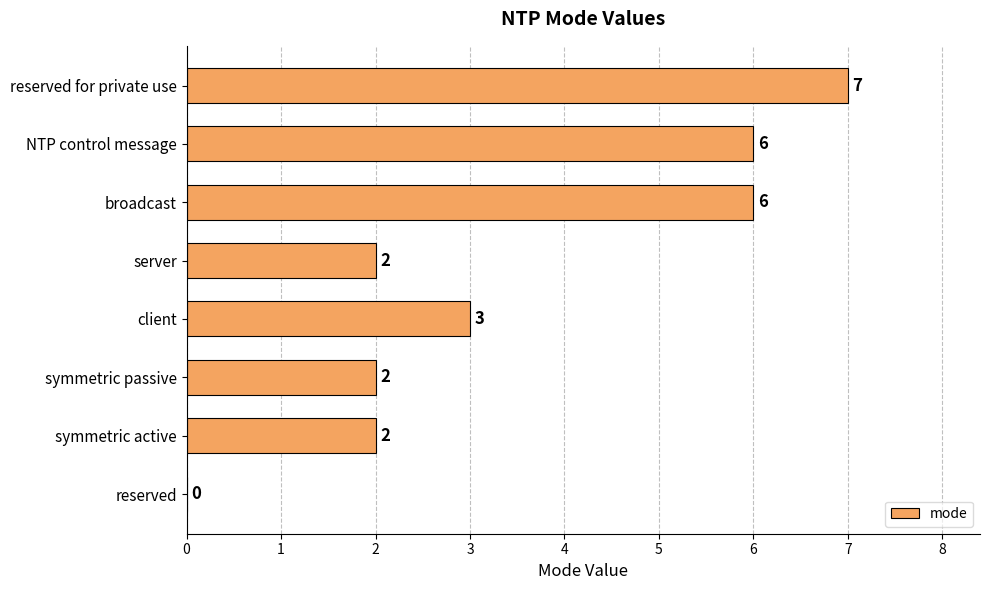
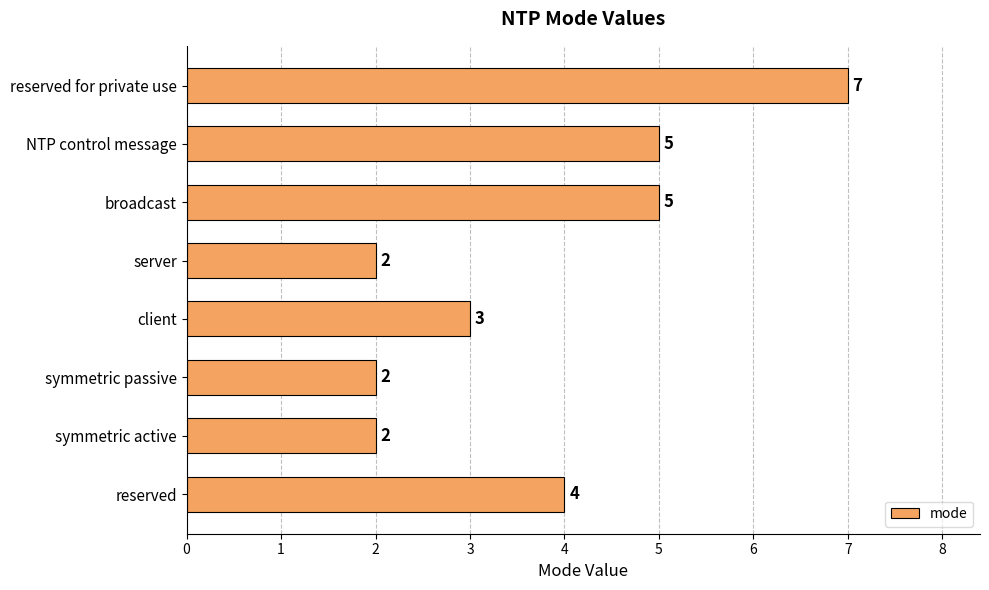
NTP control message: 6 -> 5
broadcast: 6 -> 5
reserved: 0 -> 4
